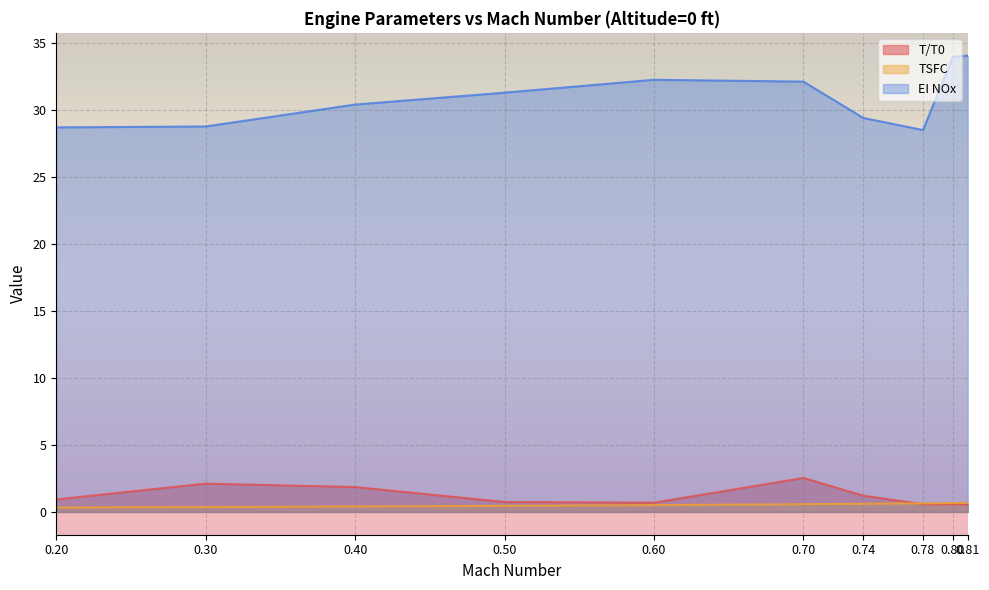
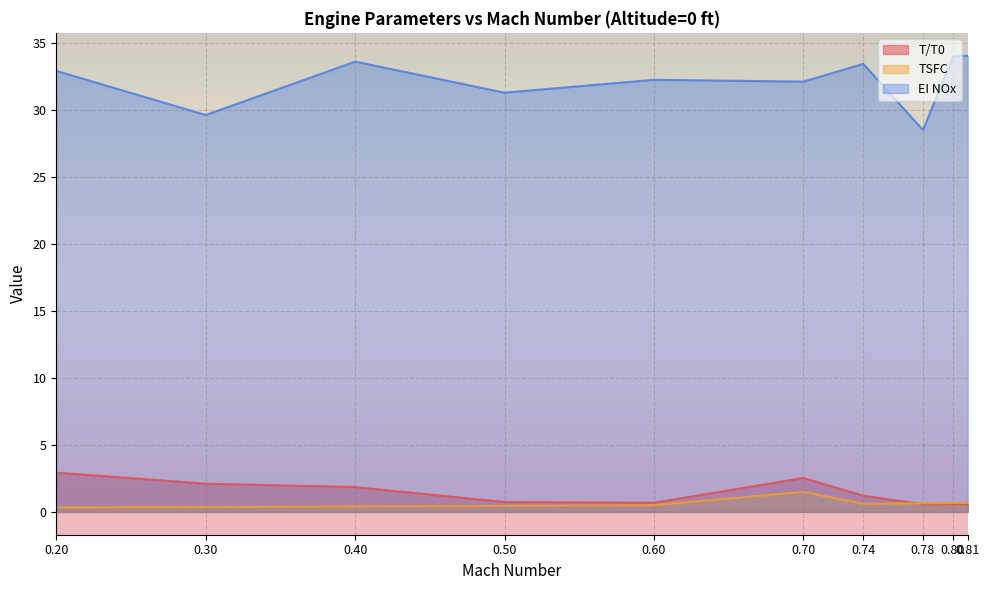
T/T0, 0.20: 0.9 -> 2.9
EI NOx, 0.20: 28.7 -> 32.9
EI NOx, 0.30: 28.8 -> 29.6
EI NOx, 0.40: 30.4 -> 33.6
TSFC, 0.70: 0.6 -> 1.5
EI NOx, 0.74: 29.4 -> 33.4
